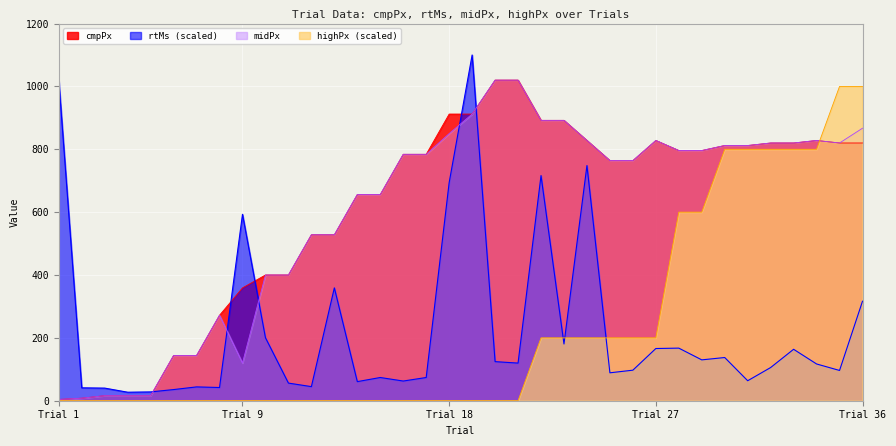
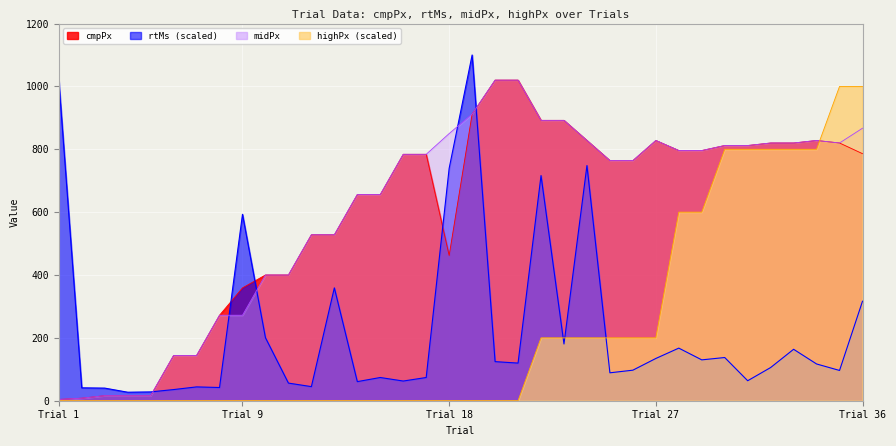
midPx, Trial 9: 120 -> 270
cmpPx, Trial 18: 910 -> 460
rtMs (scaled), Trial 18: 690 -> 740
rtMs (scaled), Trial 27: 170 -> 130
cmpPx, Trial 36: 820 -> 790
